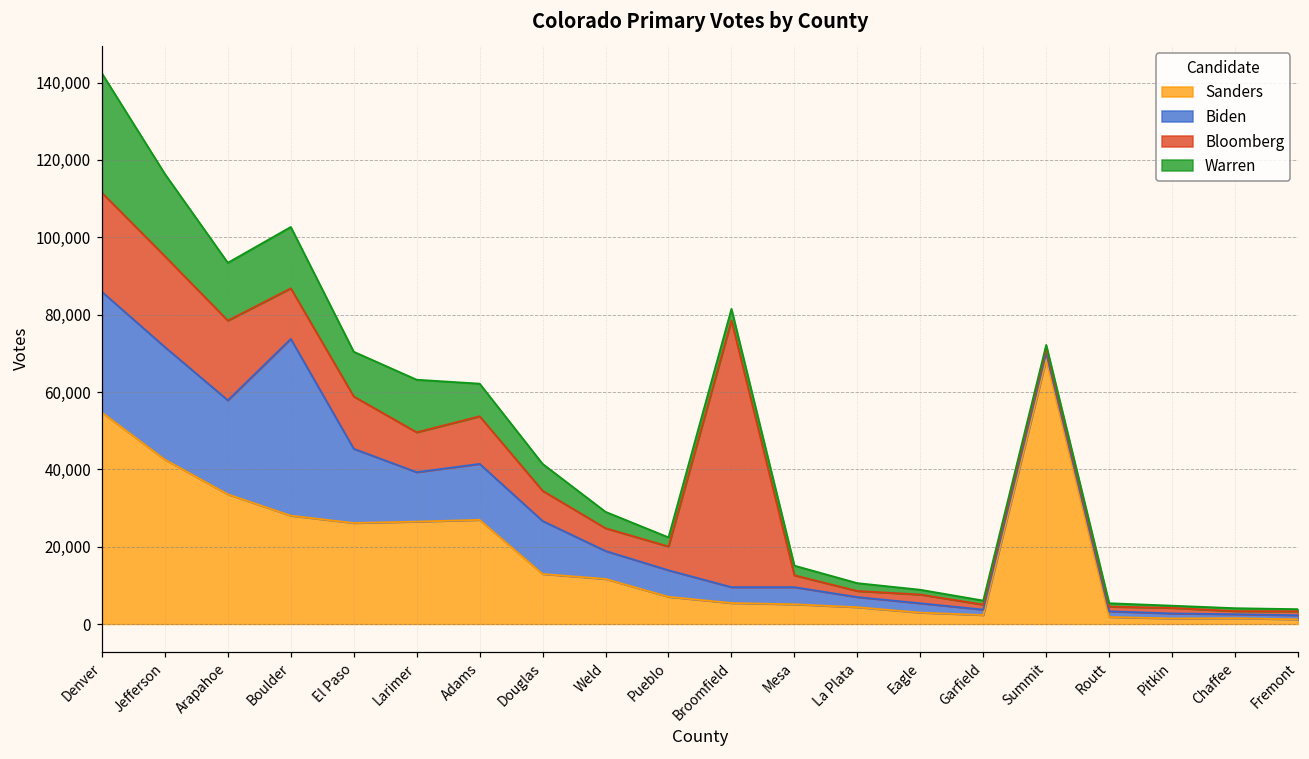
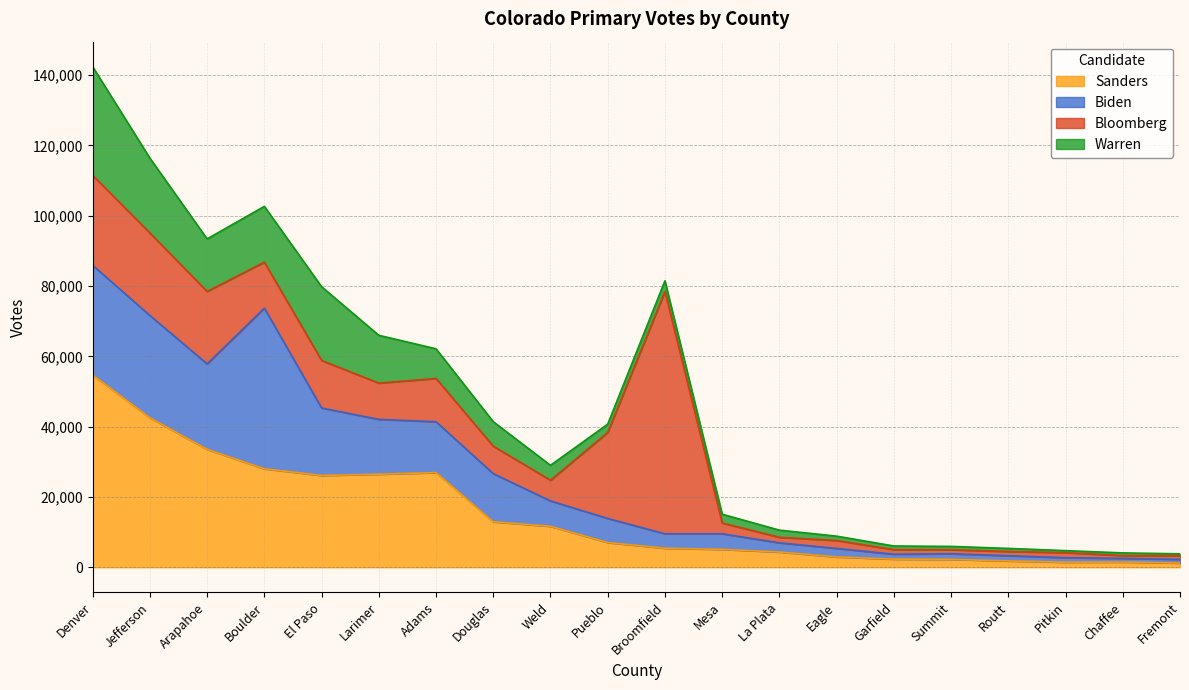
Warren, El Paso: 12,000 -> 21,000
Biden, Larimer: 13,000 -> 16,000
Bloomberg, Pueblo: 6,000 -> 24,000
Sanders, Summit: 68,000 -> 2,000
